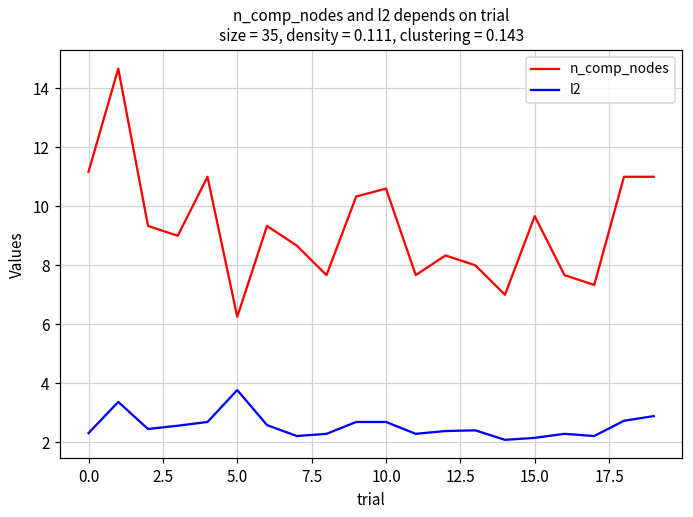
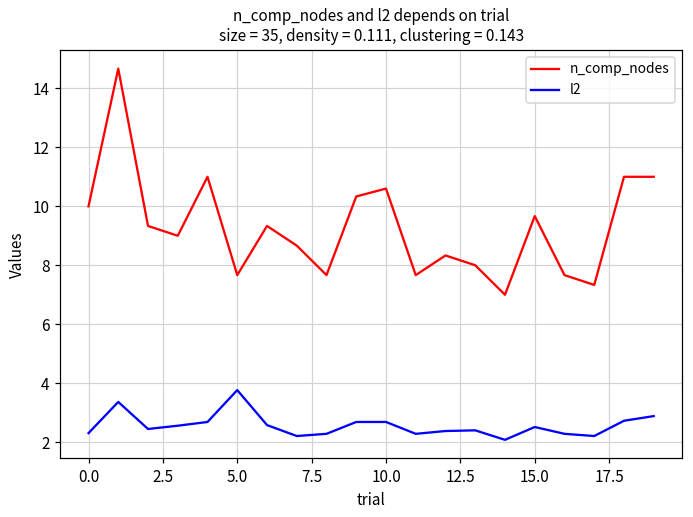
n_comp_nodes, 0.0: 11.2 -> 10.0
n_comp_nodes, 5.0: 6.3 -> 7.7
l2, 15.0: 2.1 -> 2.5
